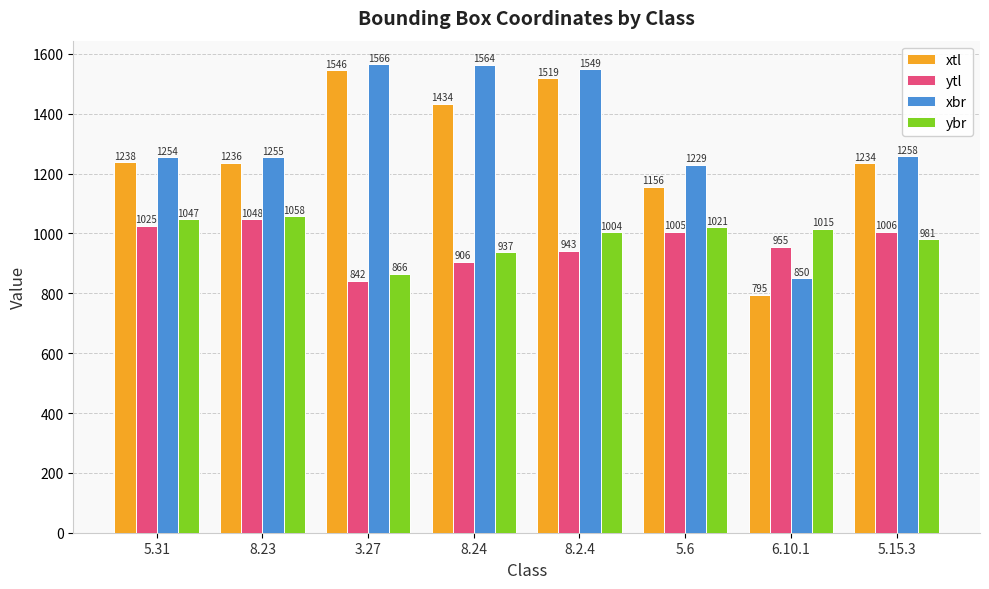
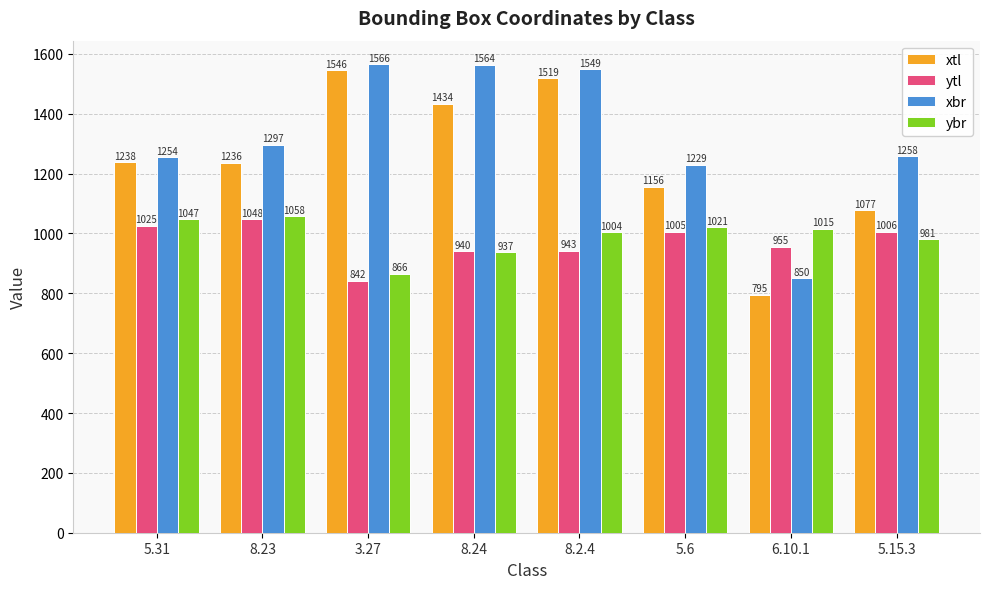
xbr, 8.23: 1255 -> 1297
ytl, 8.24: 906 -> 940
xtl, 5.15.3: 1234 -> 1077
